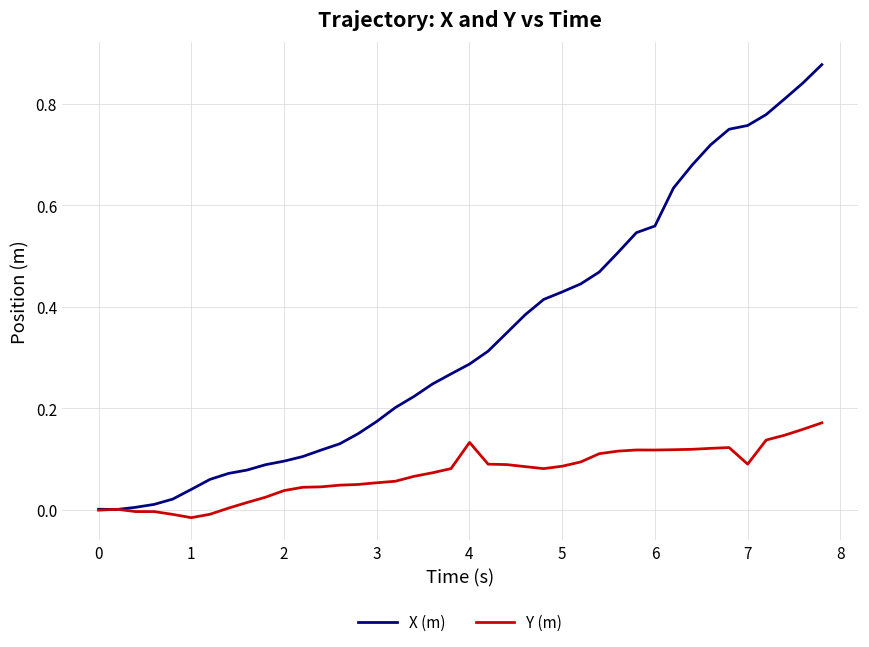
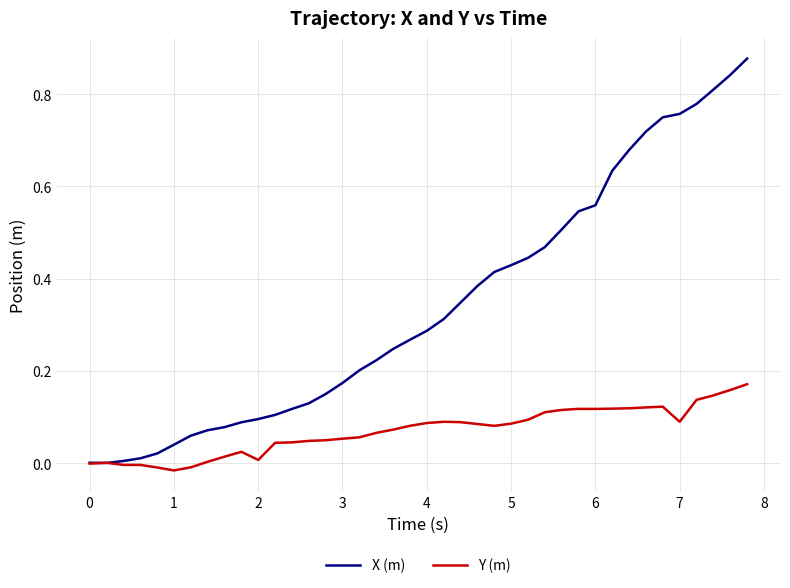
Y (m), 2: 0.04 -> 0.01
Y (m), 4: 0.13 -> 0.09
